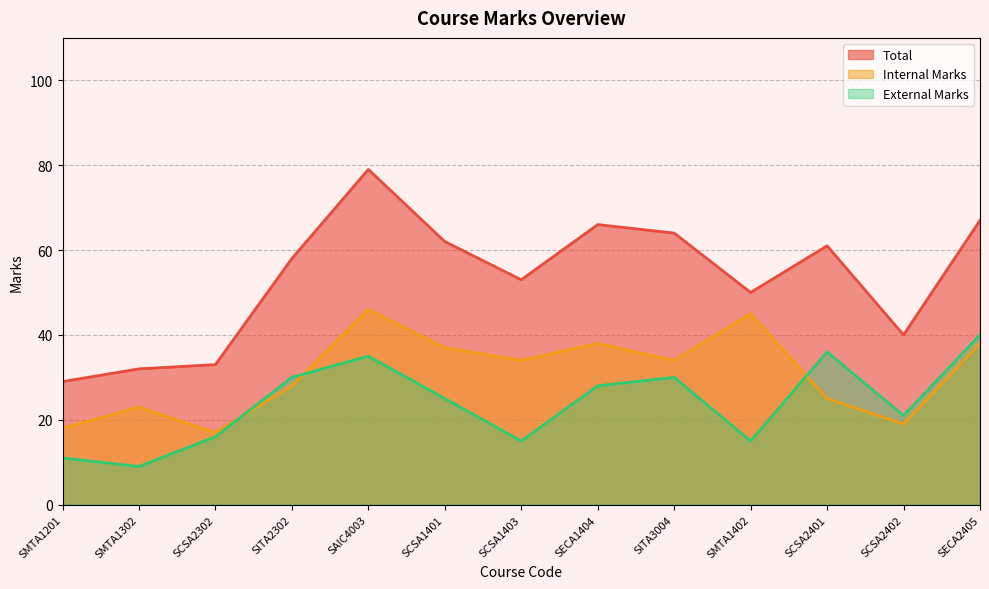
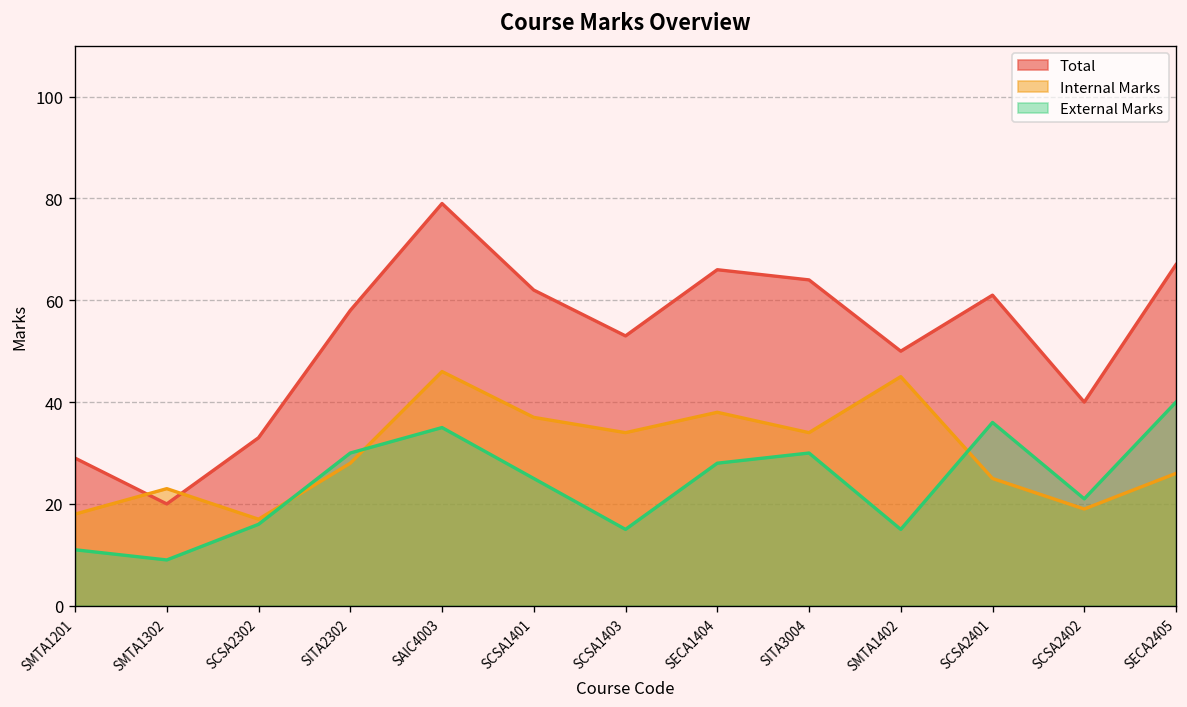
Total, SMTA1302: 32 -> 20
Internal Marks, SECA2405: 38 -> 26
